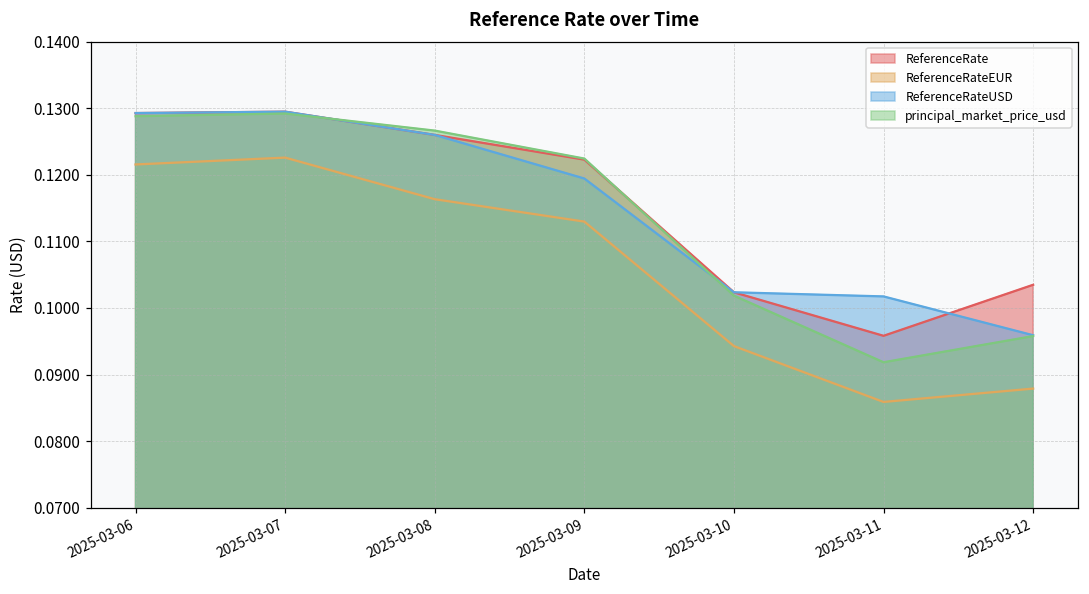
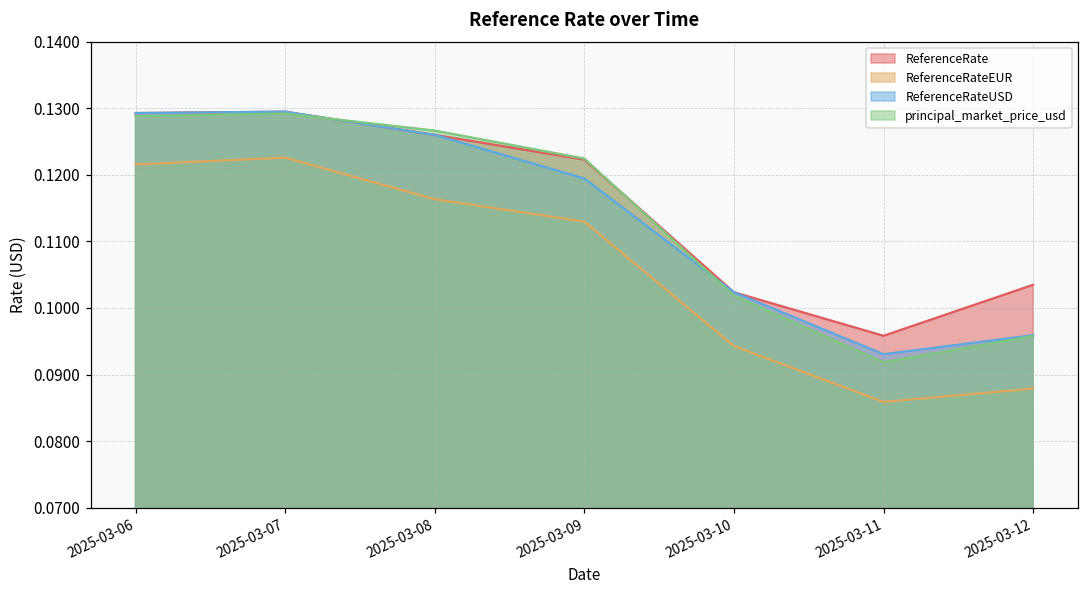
ReferenceRateUSD, 2025-03-11: 0.102 -> 0.093
